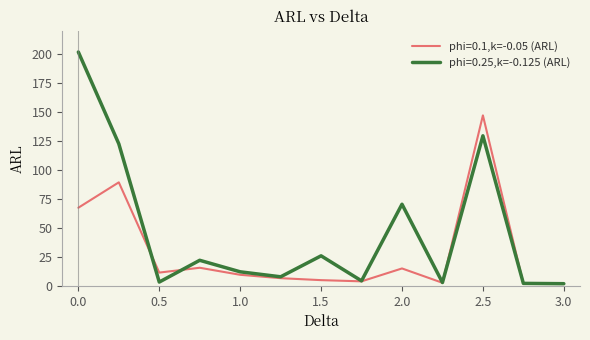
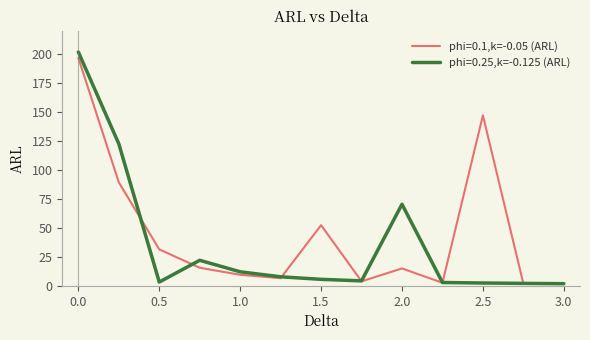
phi=0.1,k=-0.05 (ARL), 0.0: 67 -> 197
phi=0.1,k=-0.05 (ARL), 0.5: 11 -> 31
phi=0.1,k=-0.05 (ARL), 1.5: 5 -> 52
phi=0.25,k=-0.125 (ARL), 1.5: 26 -> 6
phi=0.25,k=-0.125 (ARL), 2.5: 129 -> 2
